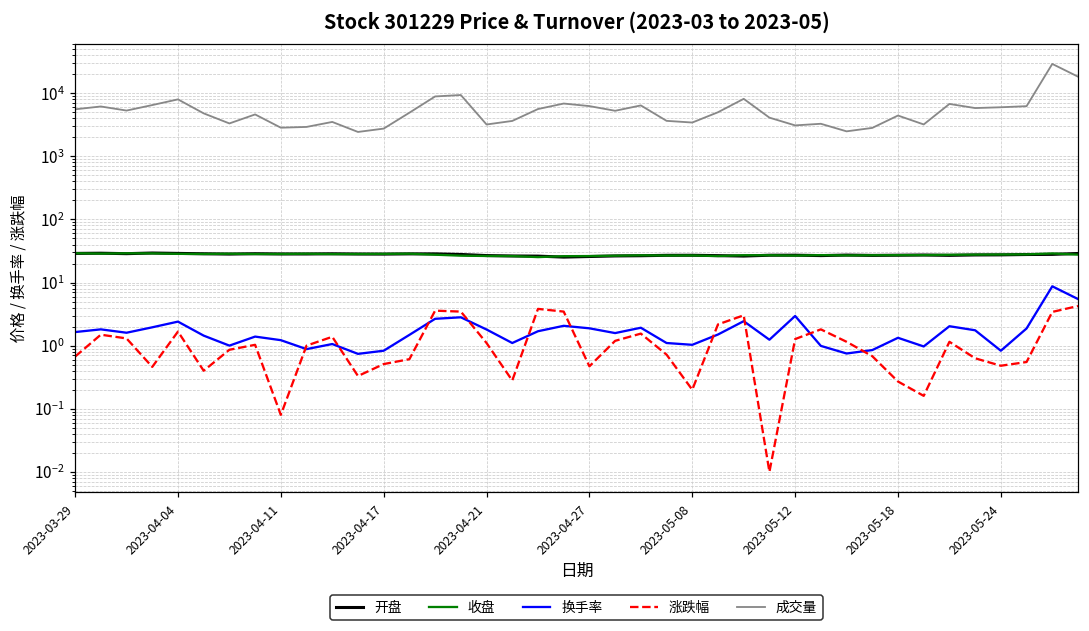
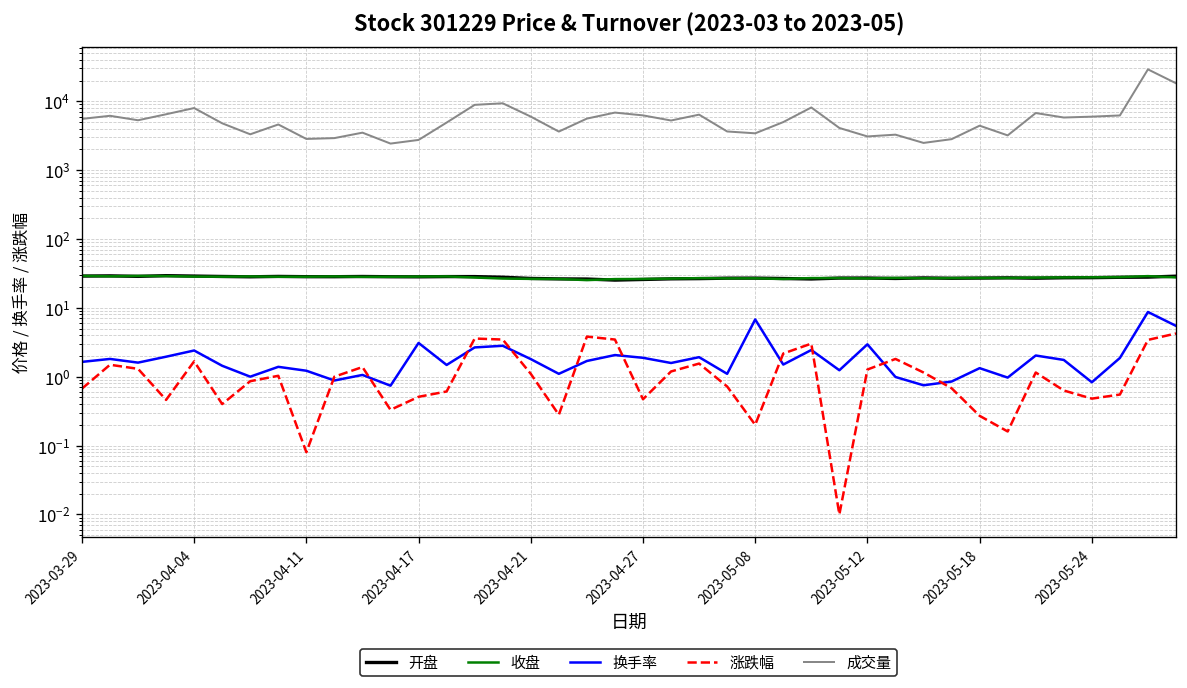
换手率, 2023-04-17: 0.8 -> 3
成交量, 2023-04-21: 3000 -> 6000
换手率, 2023-05-08: 1.0 -> 7
